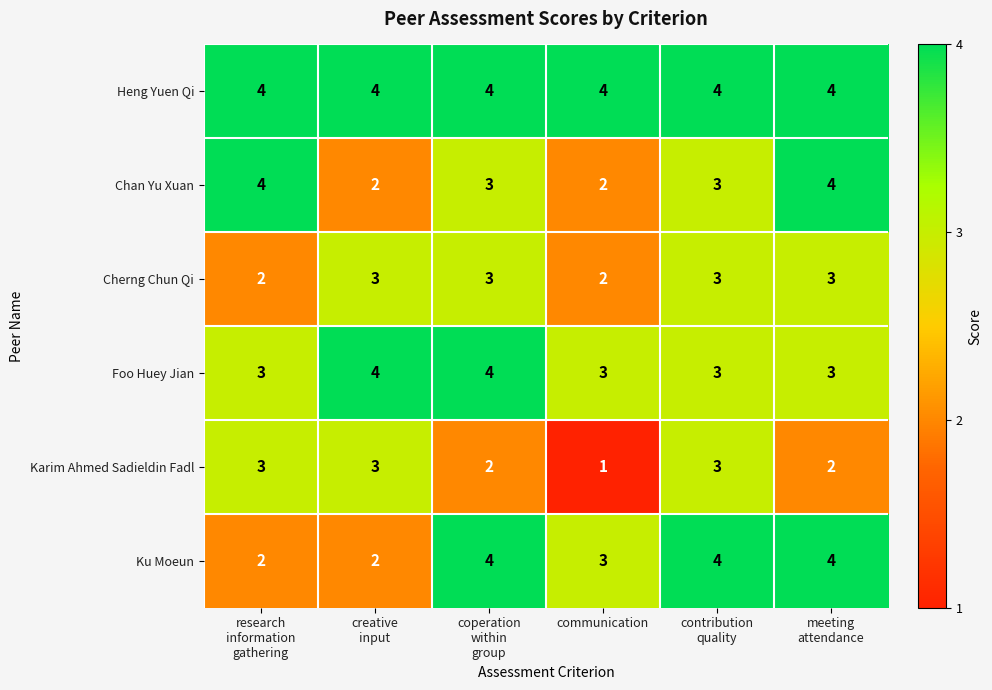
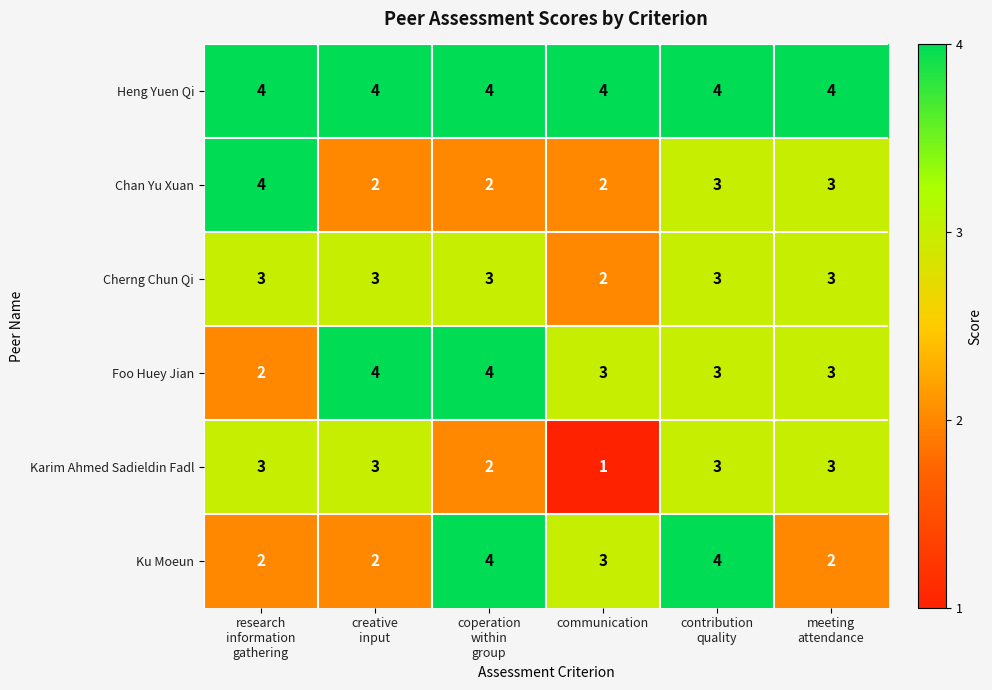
Chan Yu Xuan, coperation within group: 3 -> 2
Chan Yu Xuan, meeting attendance: 4 -> 3
Cherng Chun Qi, research information gathering: 2 -> 3
Foo Huey Jian, research information gathering: 3 -> 2
Karim Ahmed Sadieldin Fadl, meeting attendance: 2 -> 3
Ku Moeun, meeting attendance: 4 -> 2
